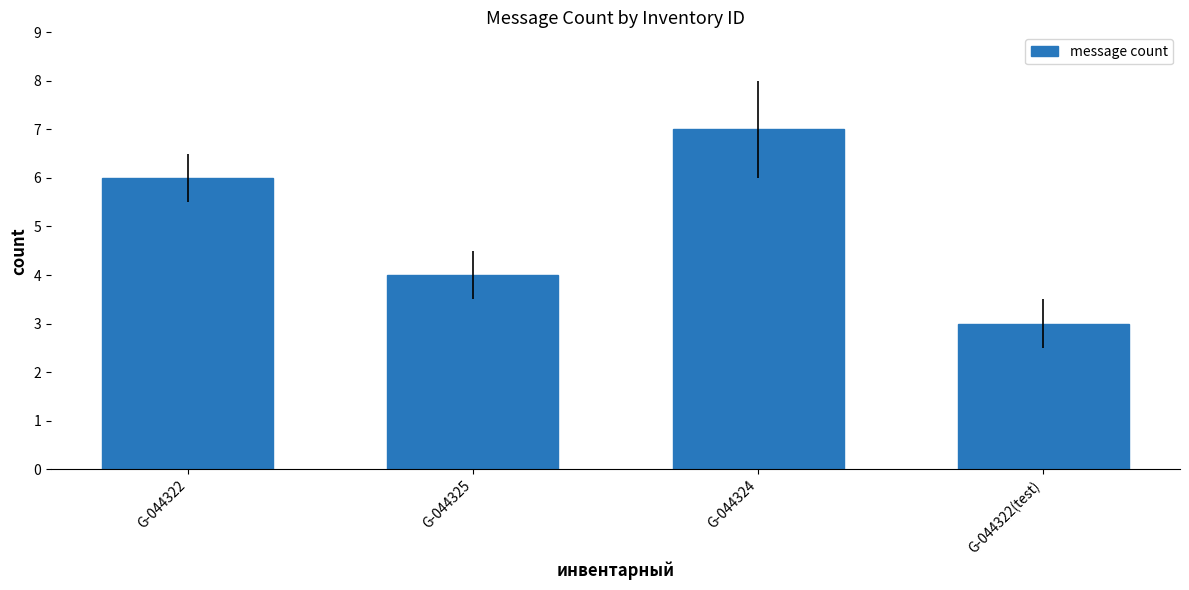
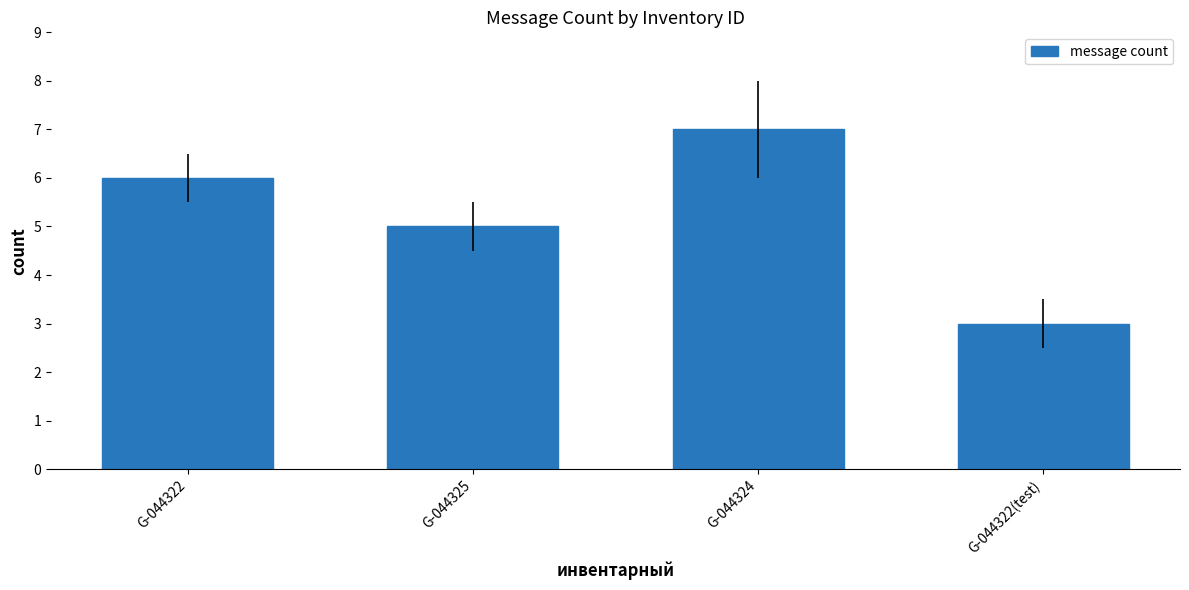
G-044325: 4 -> 5
